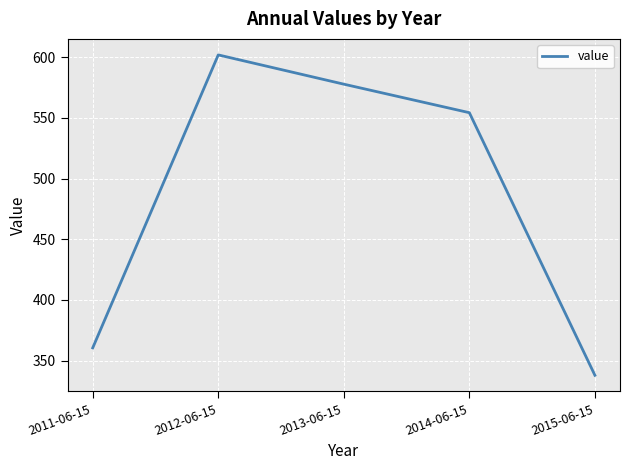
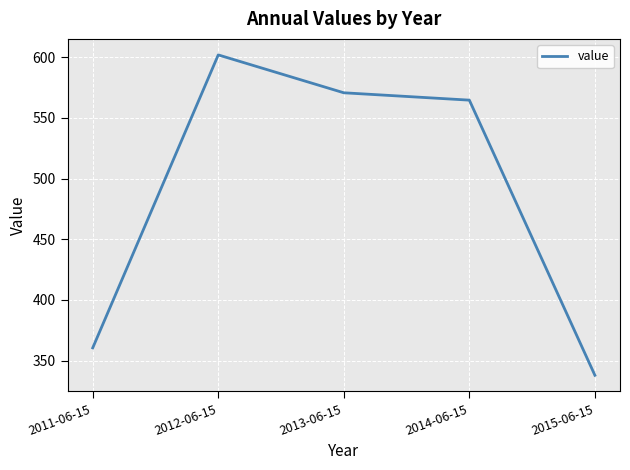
2013-06-15: 578 -> 571
2014-06-15: 554 -> 565
